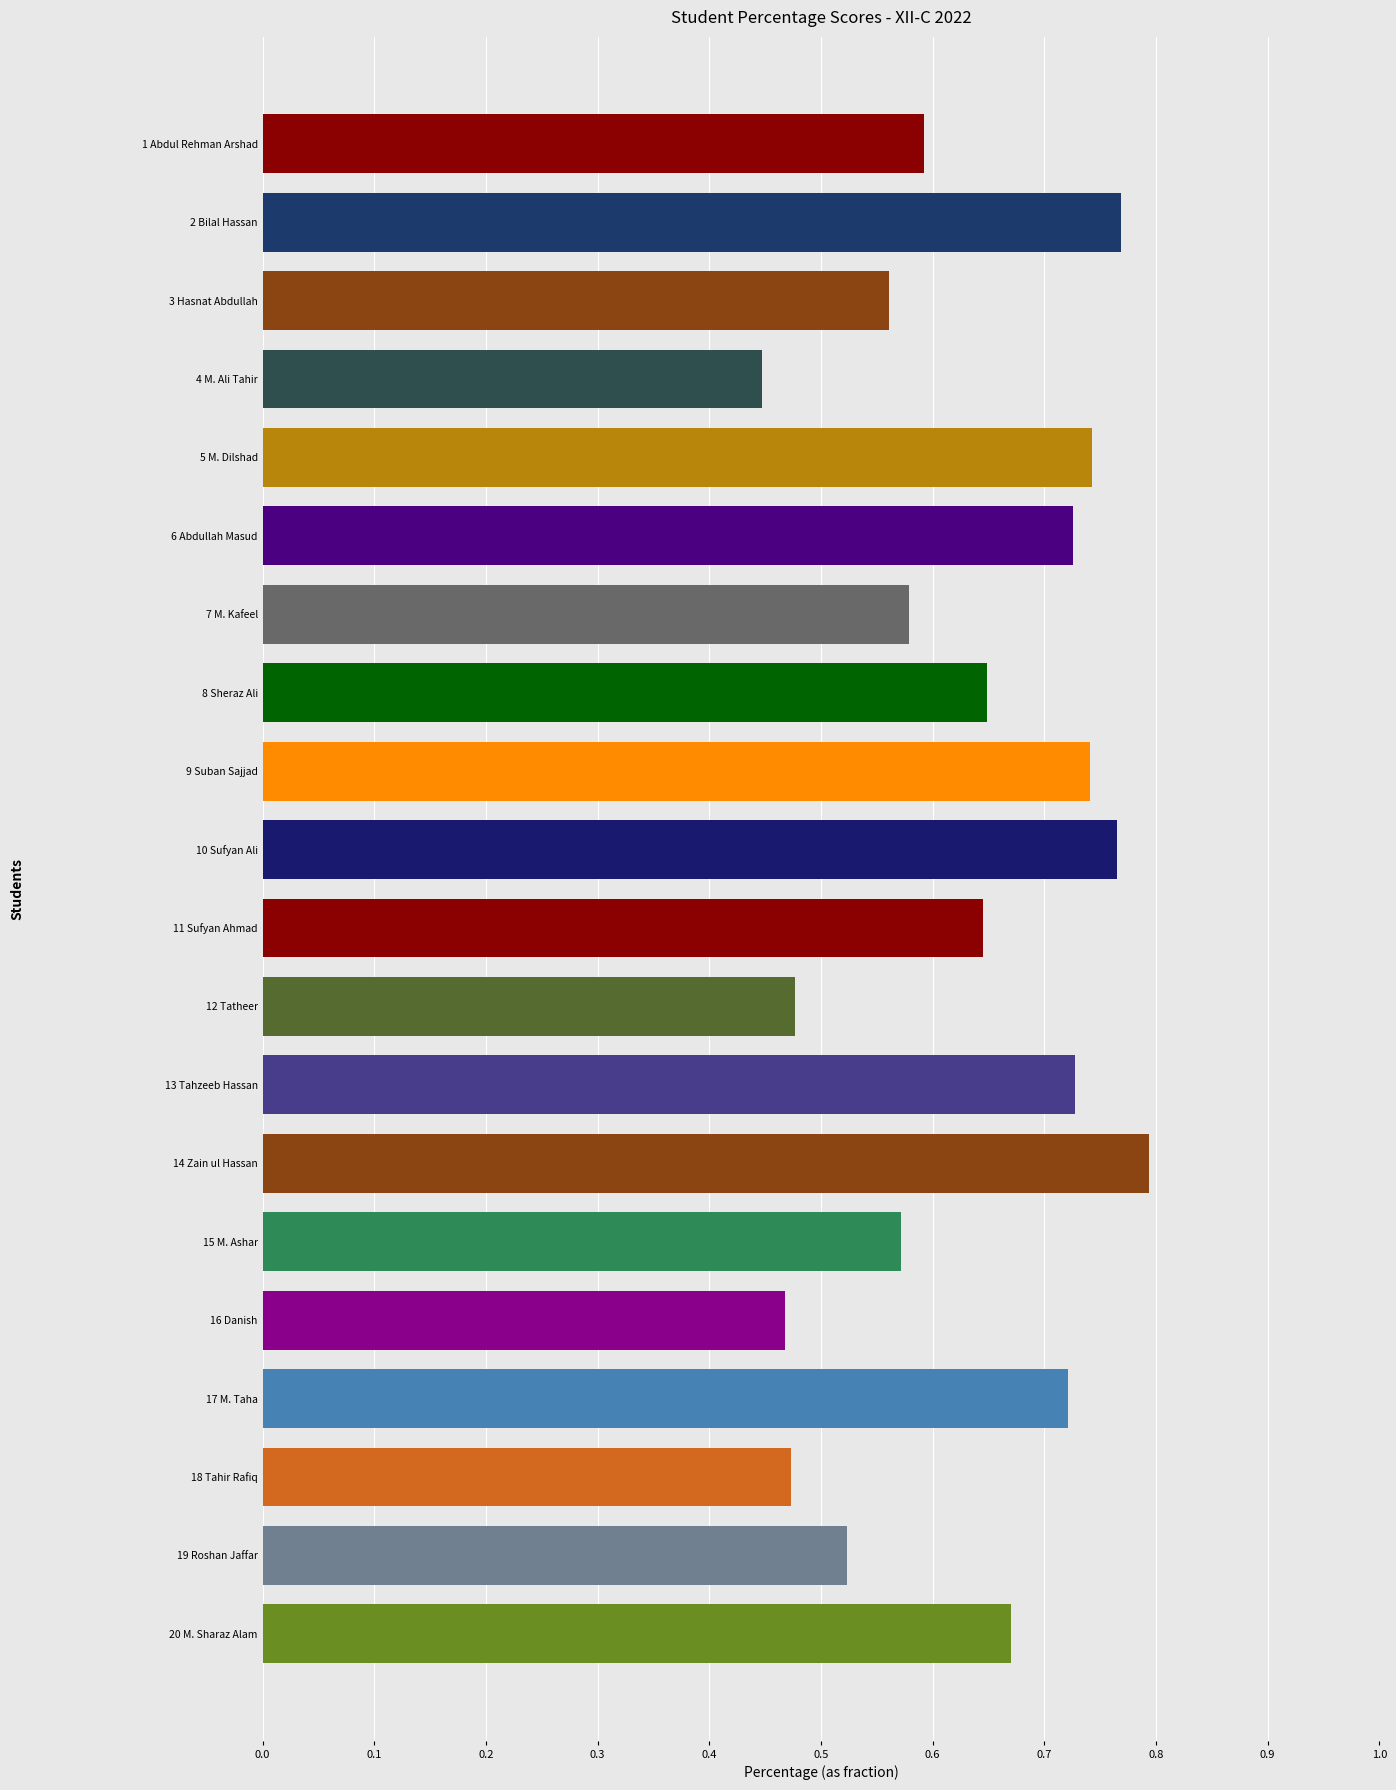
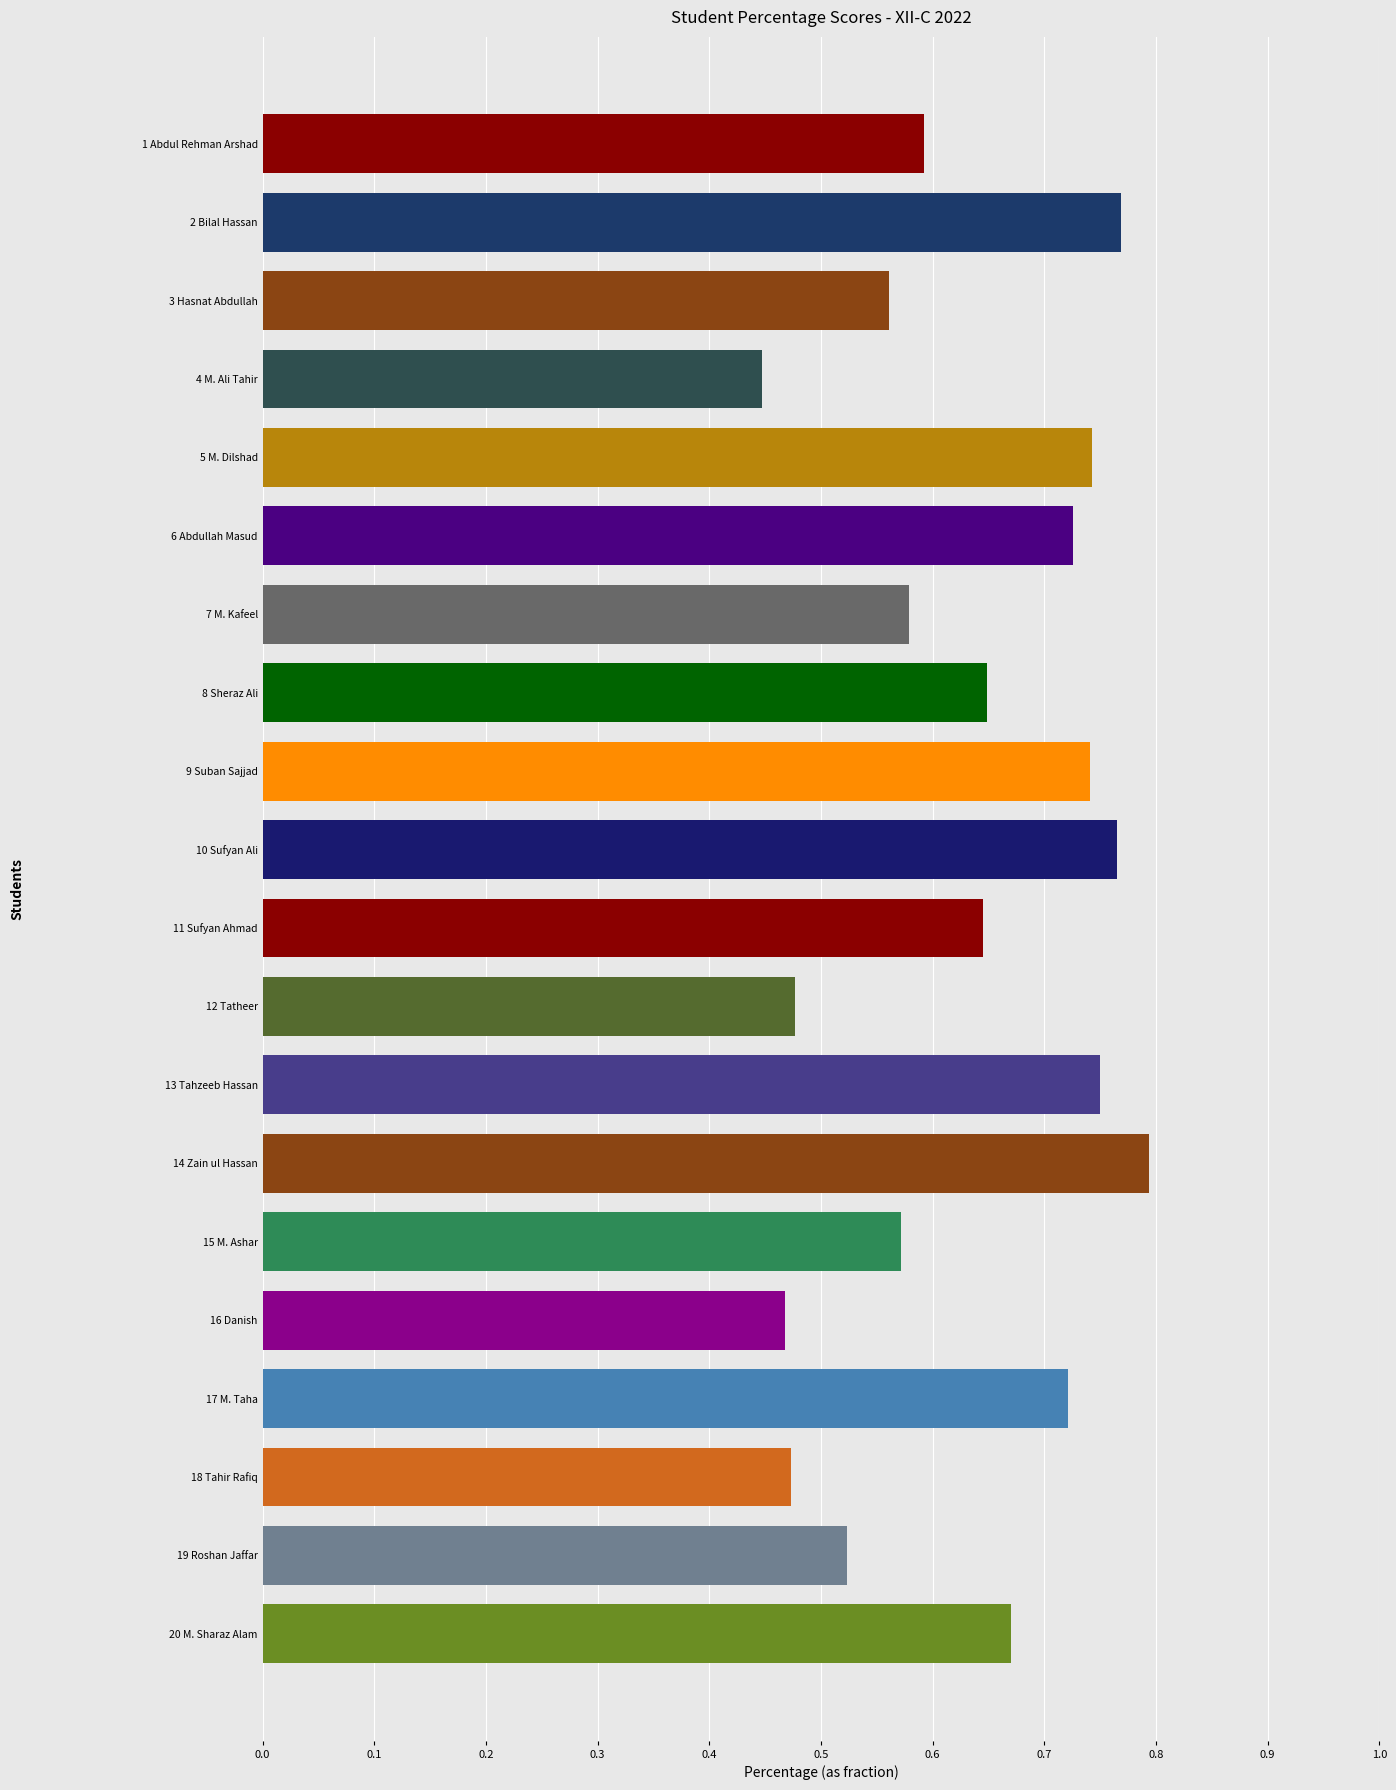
13 Tahzeeb Hassan: 0.728 -> 0.750
